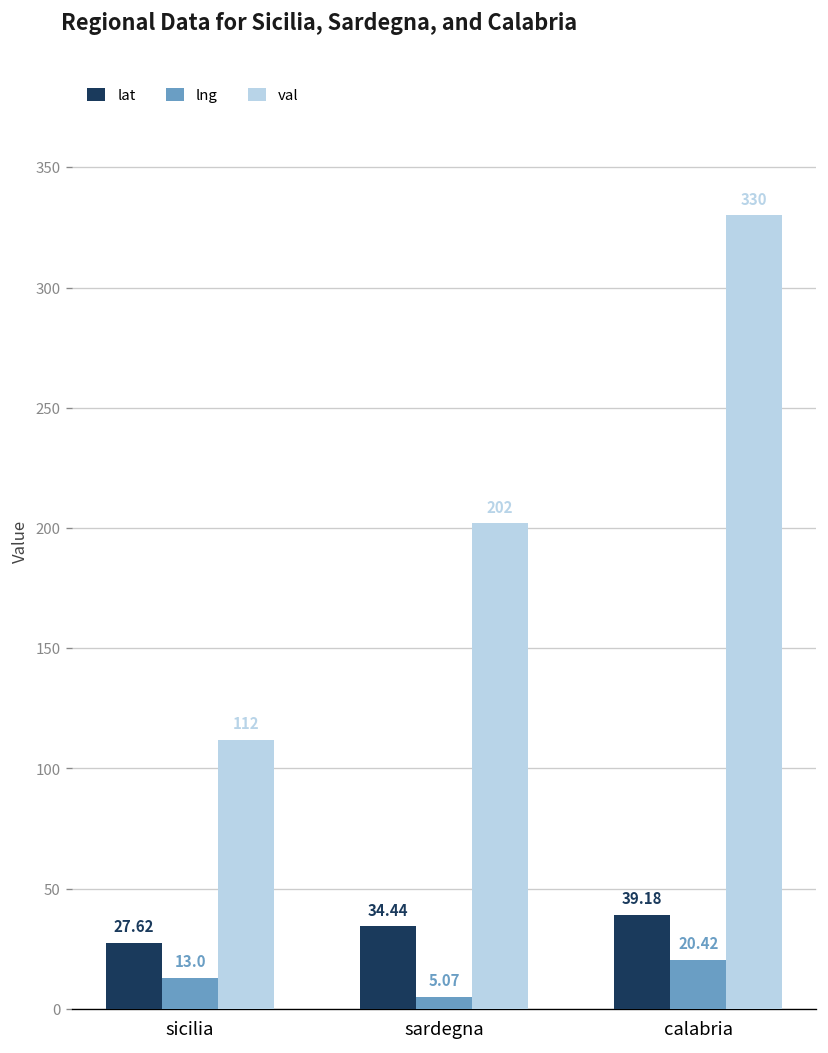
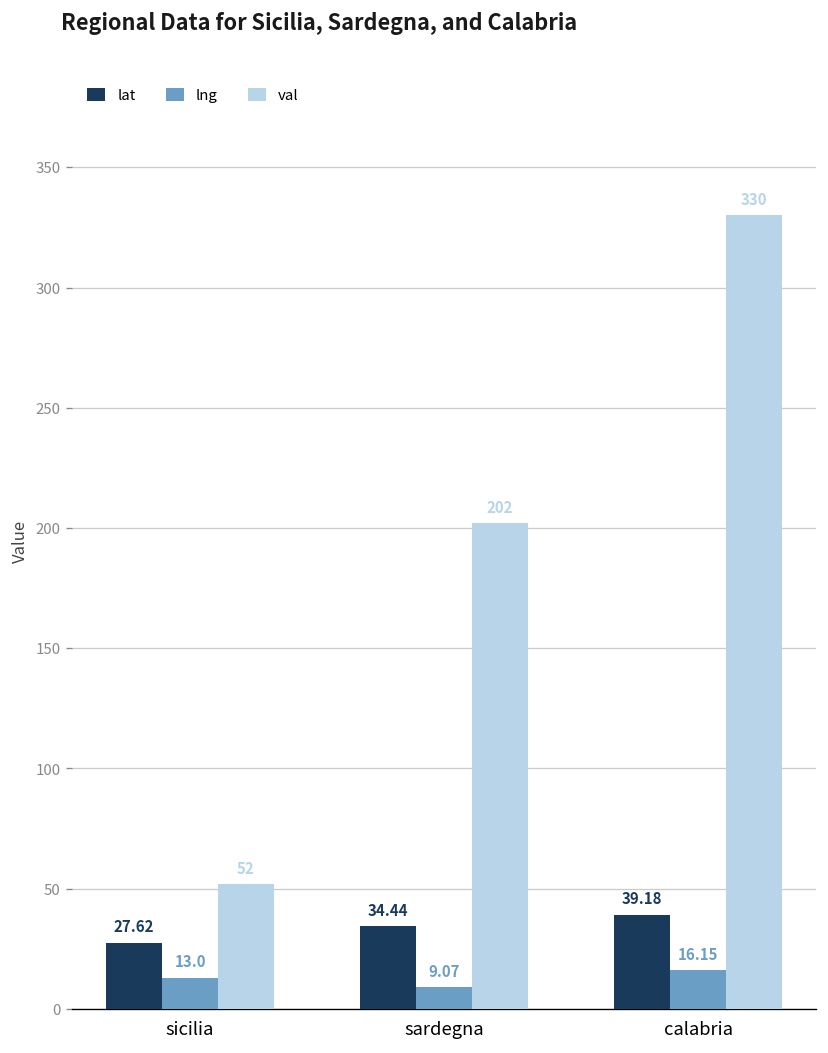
val, sicilia: 112 -> 52
lng, sardegna: 5.07 -> 9.07
lng, calabria: 20.42 -> 16.15
